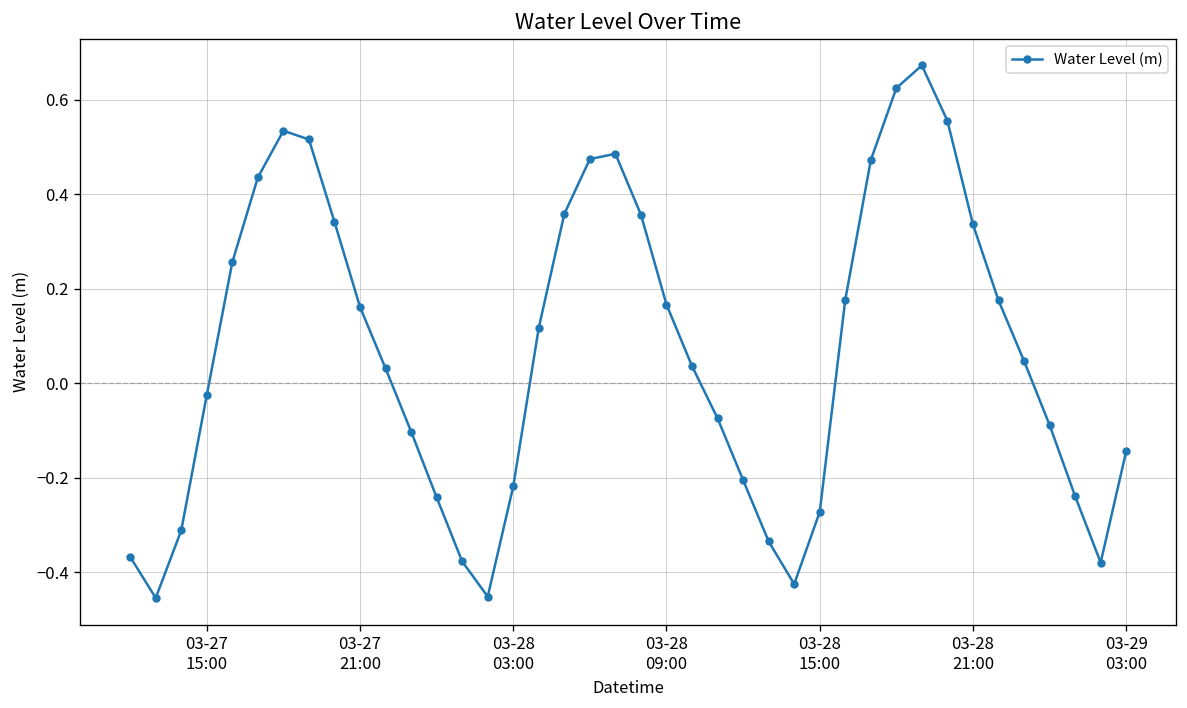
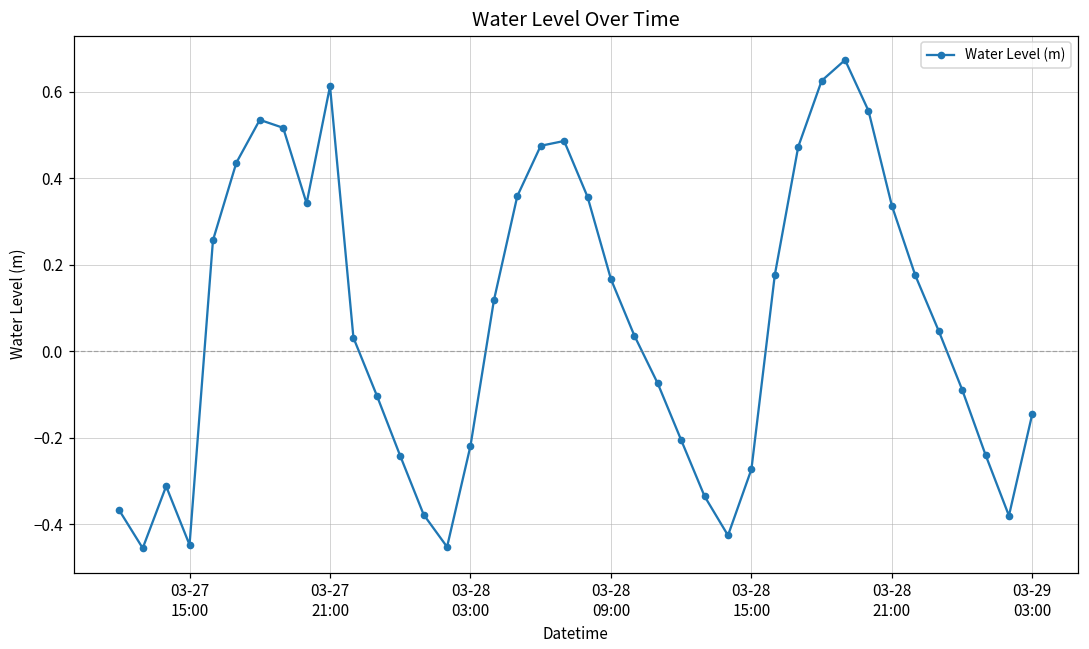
03-27 15:00: -0.03 -> -0.45
03-27 21:00: 0.16 -> 0.61
